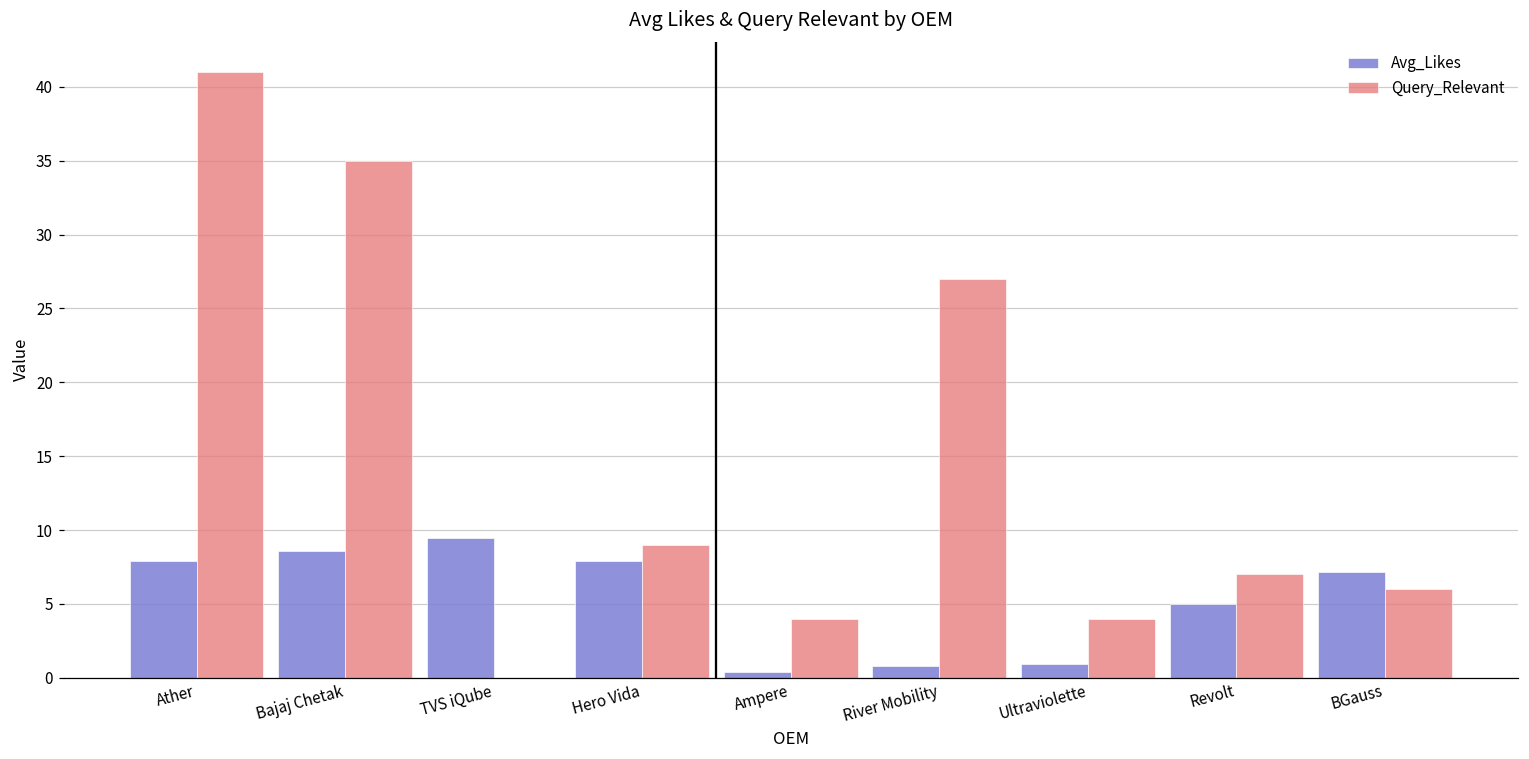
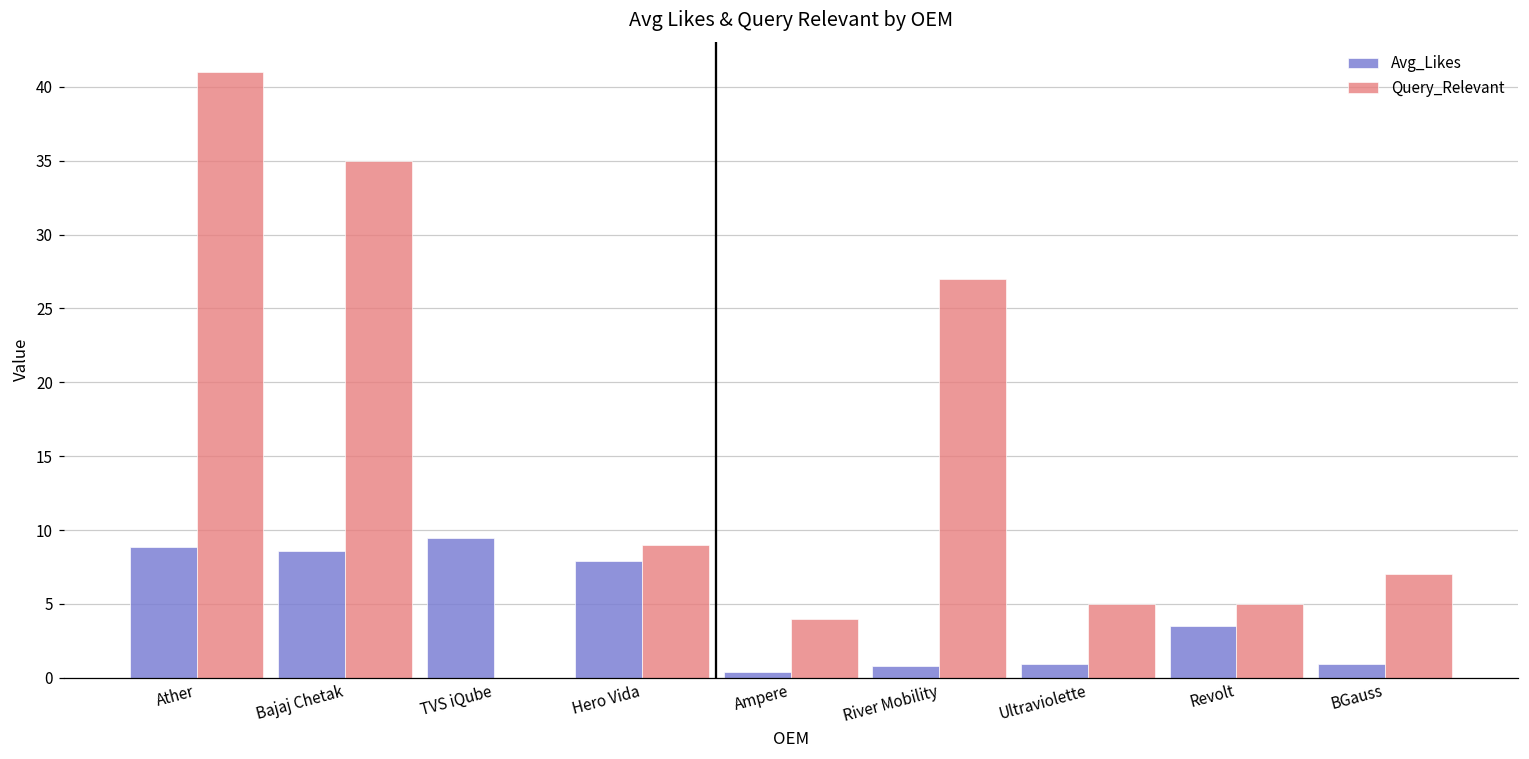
Avg_Likes, Ather: 7.9 -> 8.9
Query_Relevant, Ultraviolette: 4 -> 5
Avg_Likes, Revolt: 5.0 -> 3.5
Query_Relevant, Revolt: 7 -> 5
Avg_Likes, BGauss: 7.1 -> 0.9
Query_Relevant, BGauss: 6 -> 7
